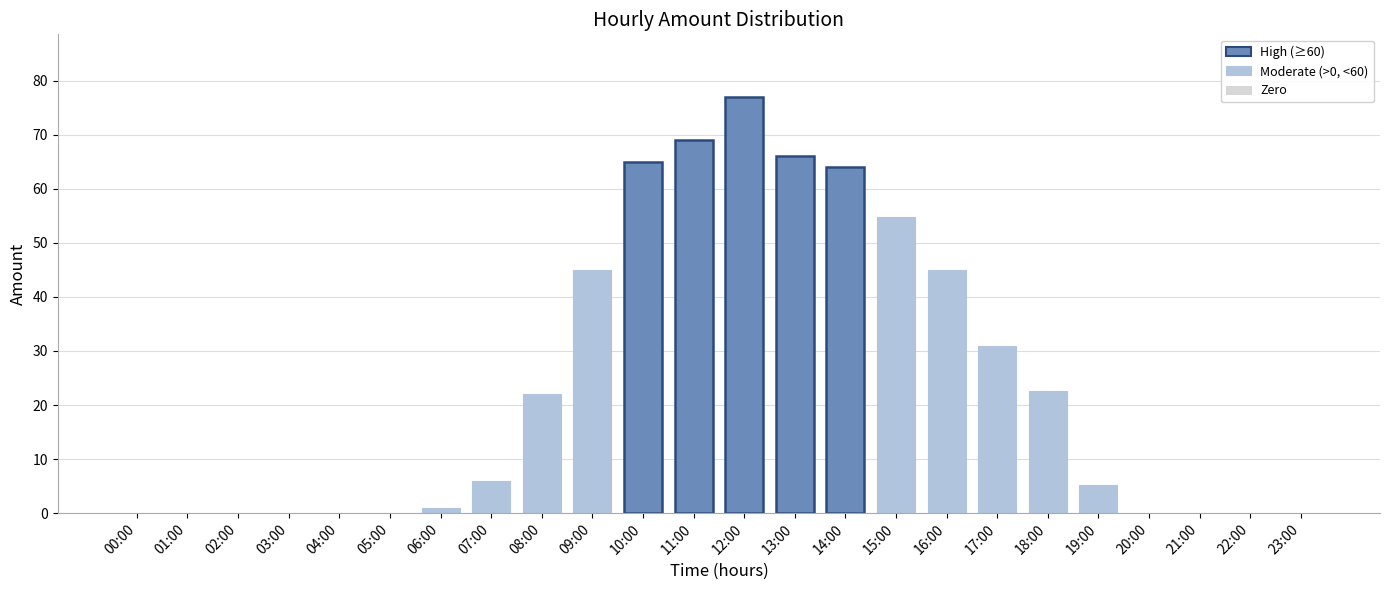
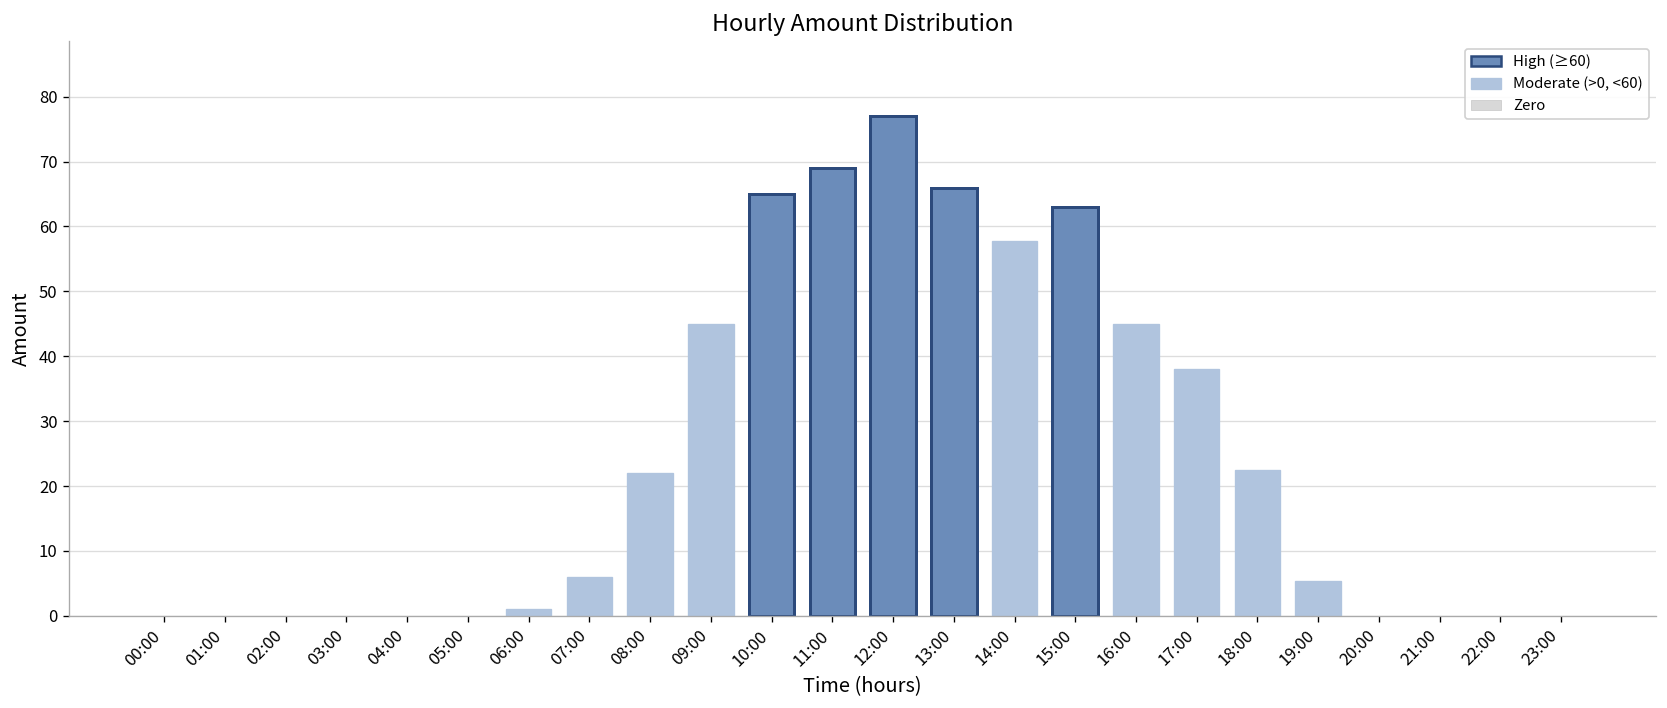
14:00: 64 -> 58
15:00: 55 -> 63
17:00: 31 -> 38
